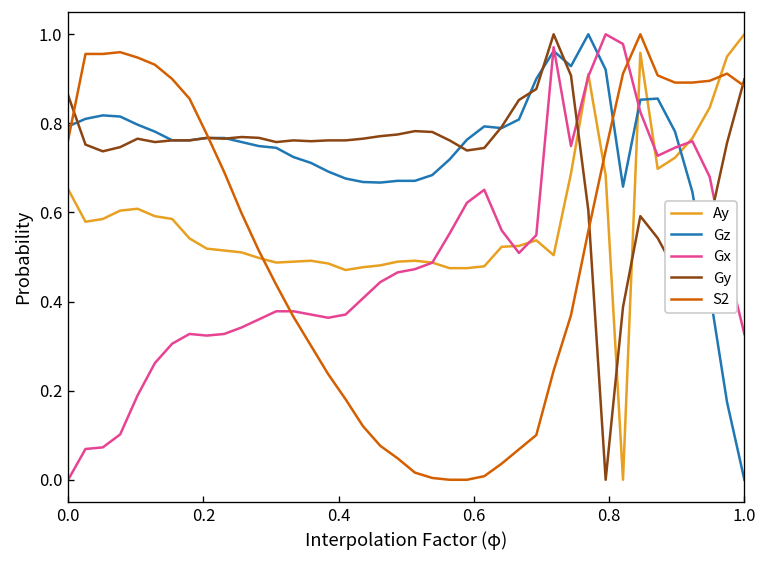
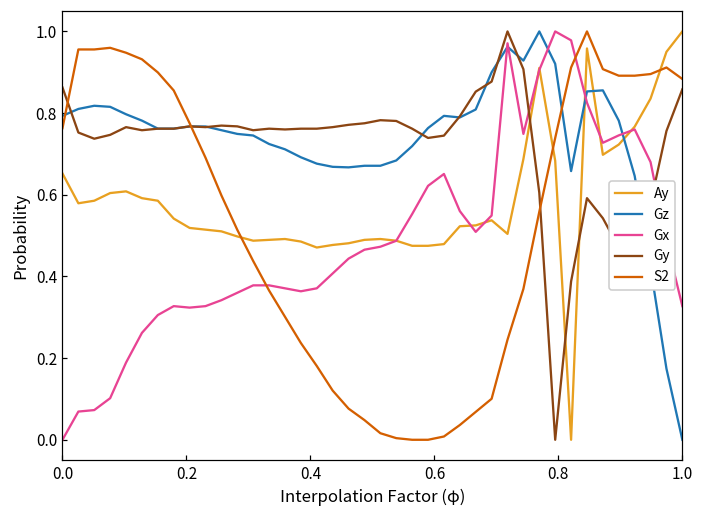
Gy, 1.0: 0.90 -> 0.86
